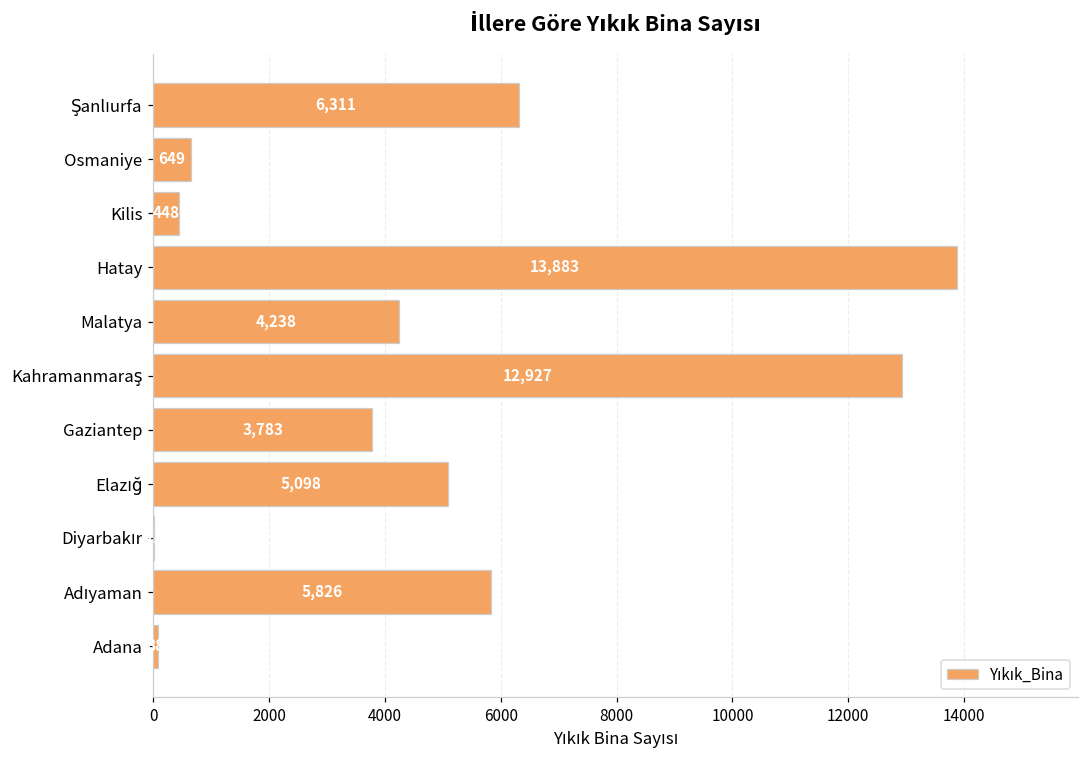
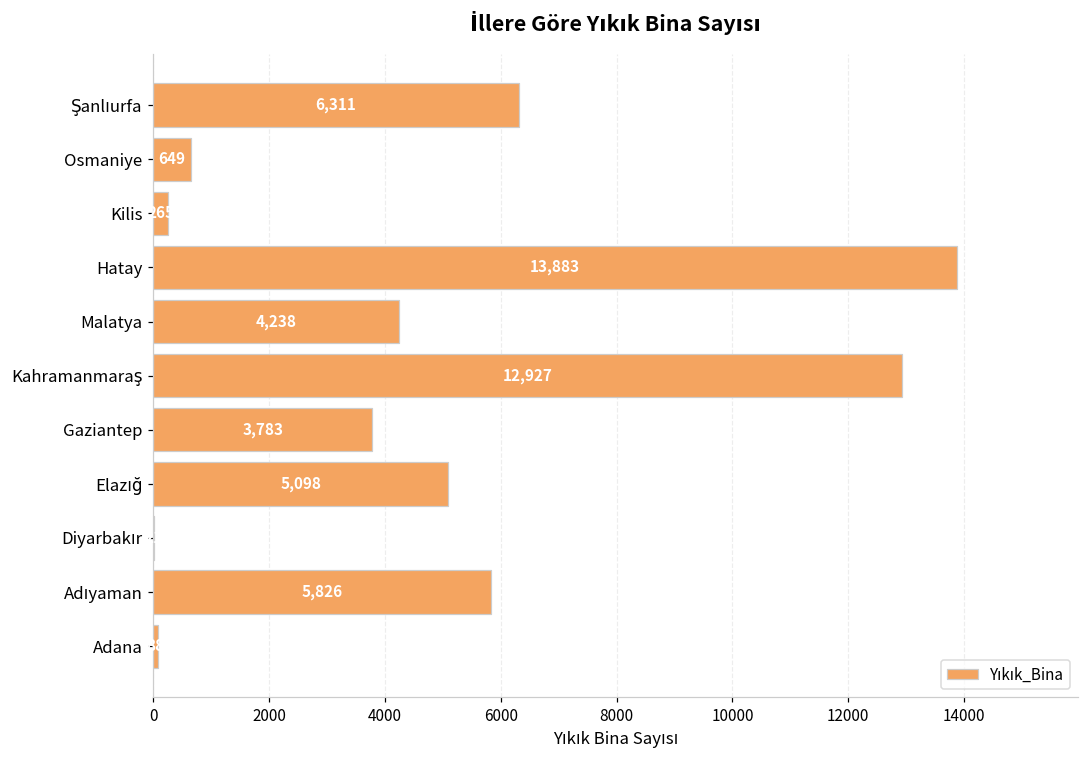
Kilis: 400 -> 300
